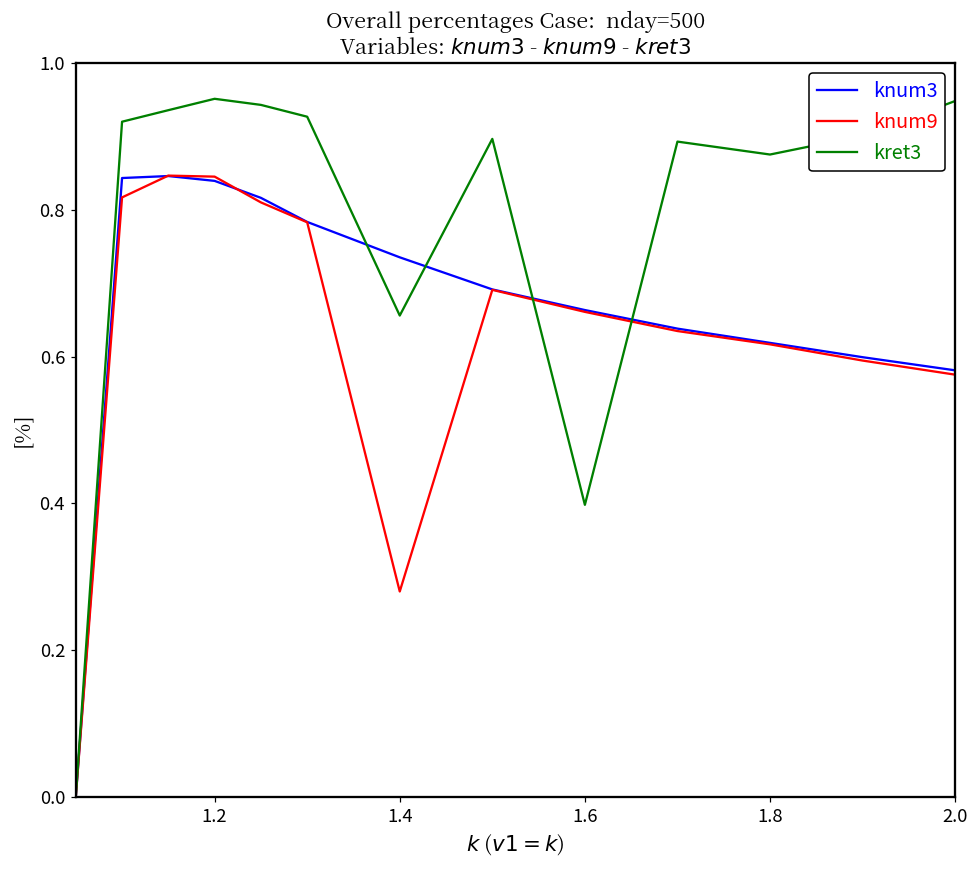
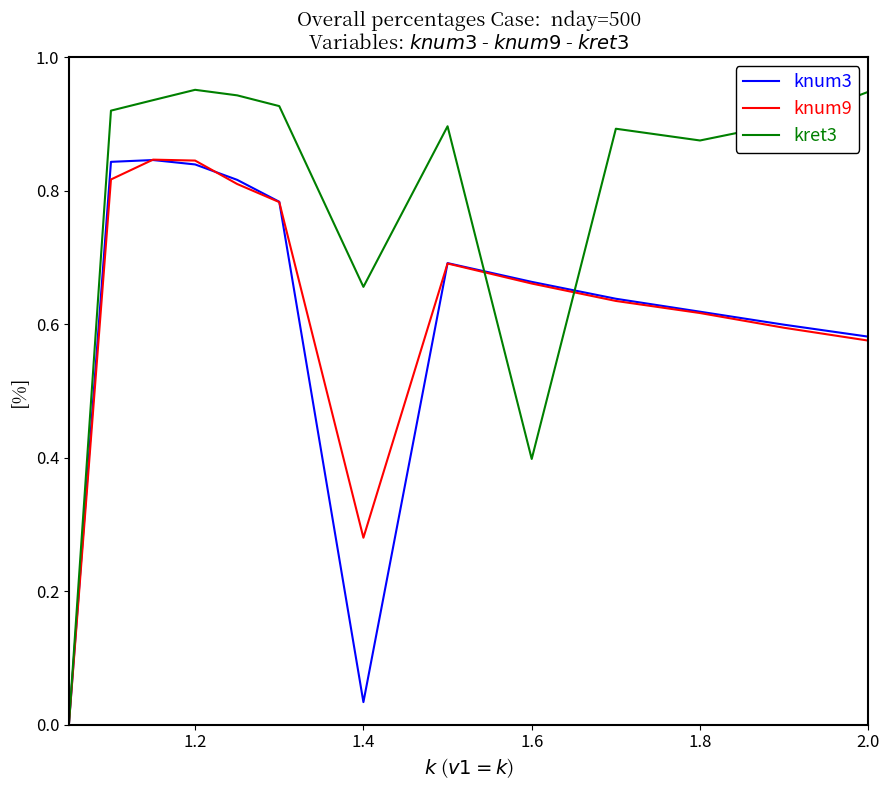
knum3, 1.4: 0.74 -> 0.03
